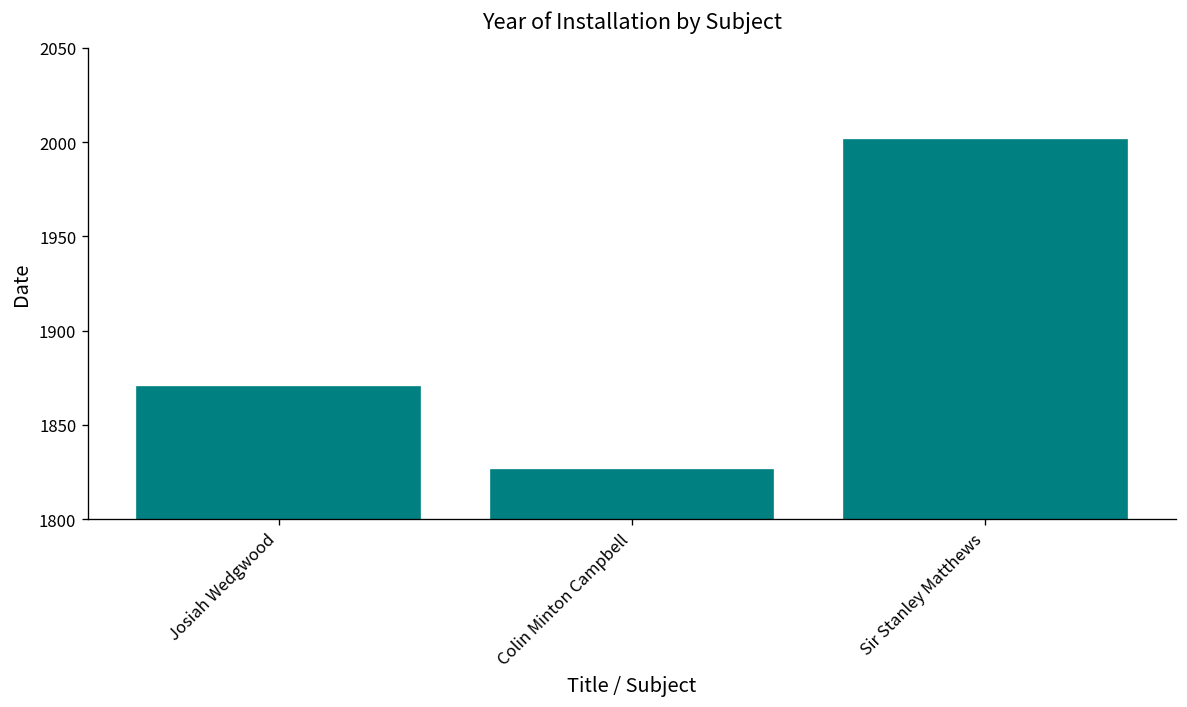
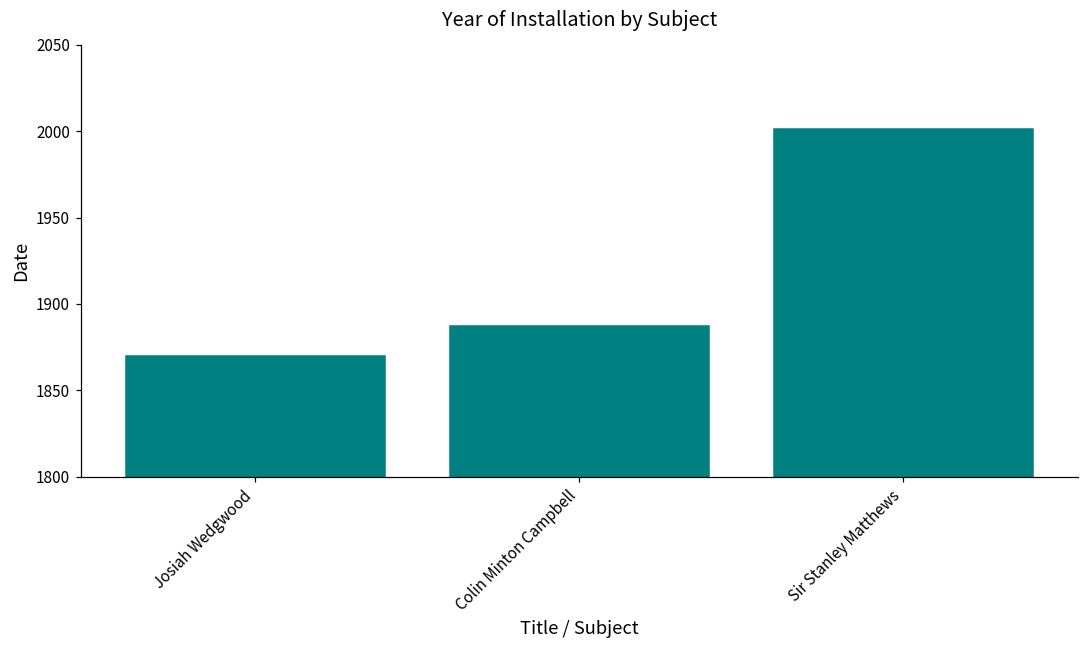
Colin Minton Campbell: 1826 -> 1887
